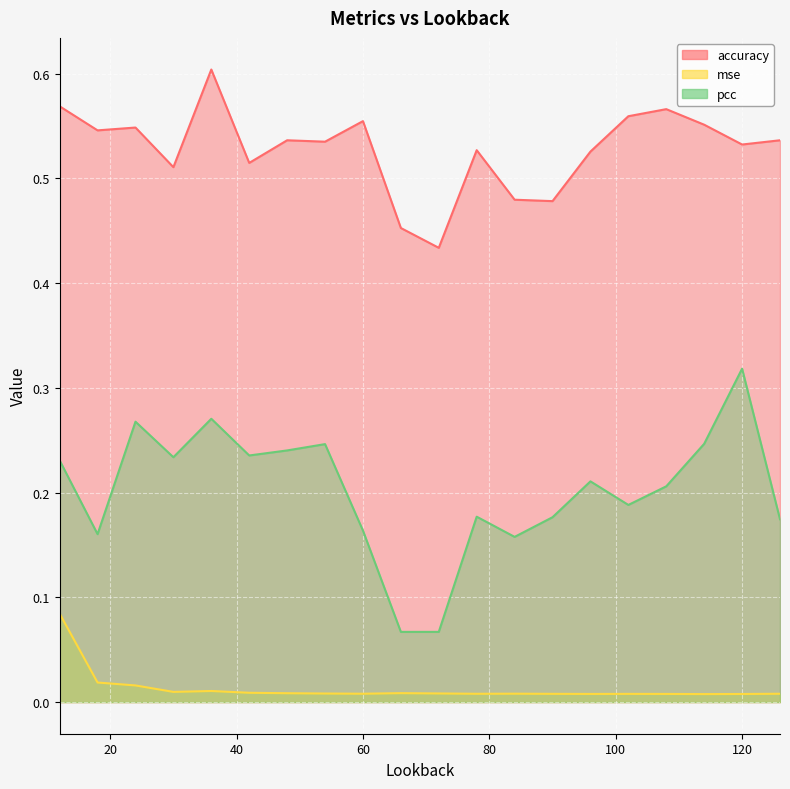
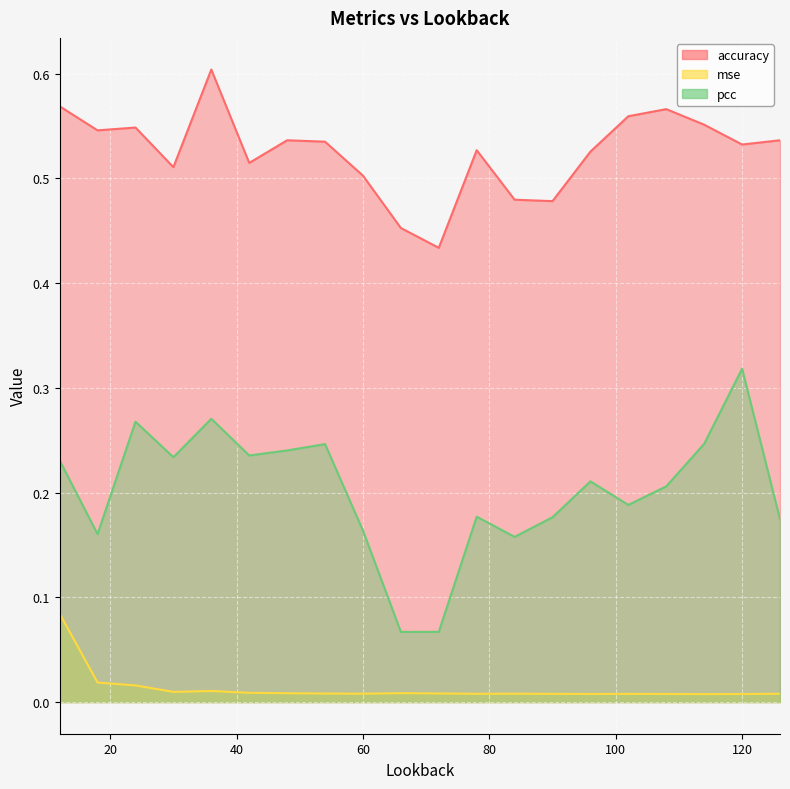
accuracy, 60: 0.555 -> 0.503
